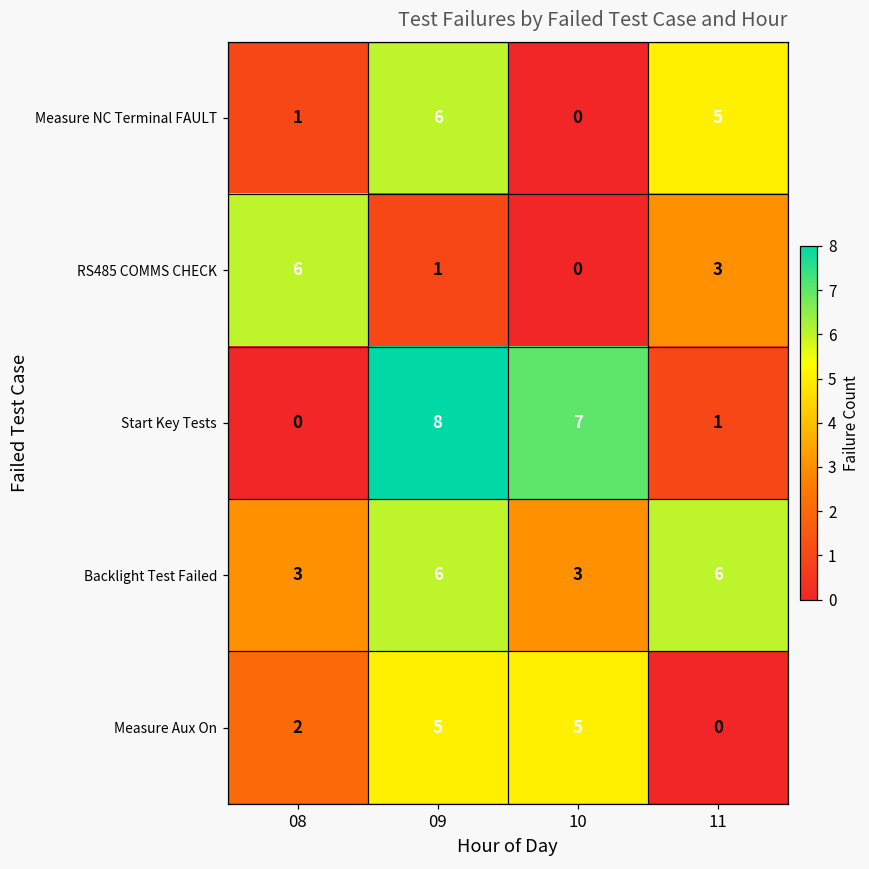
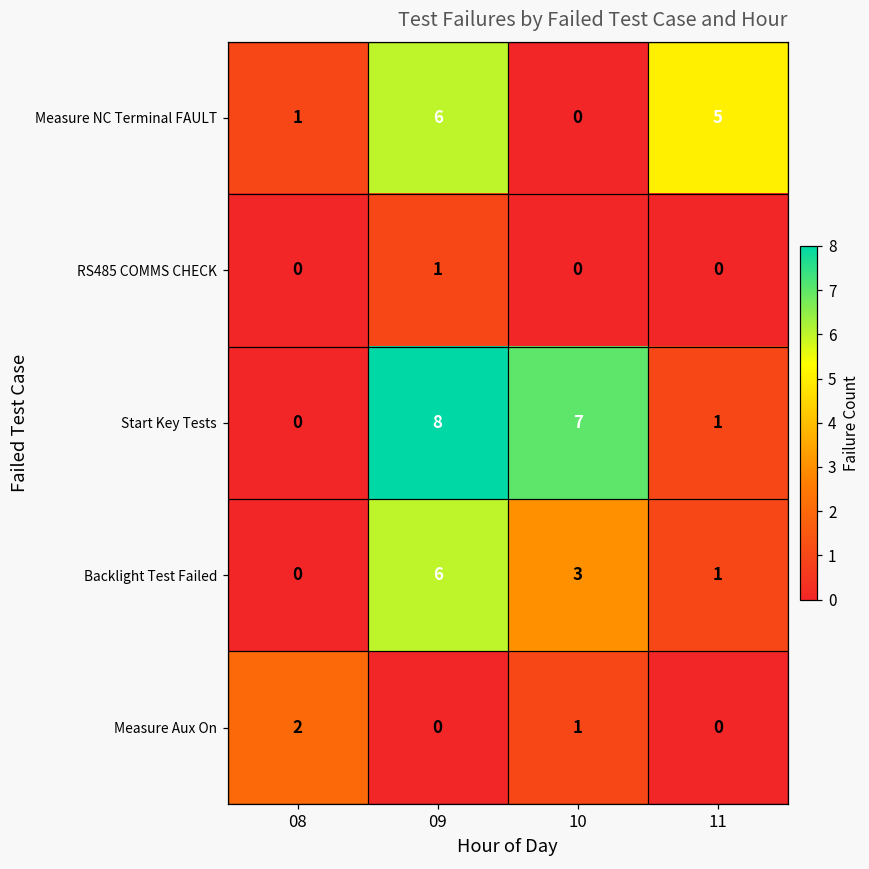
RS485 COMMS CHECK, 08: 6 -> 0
RS485 COMMS CHECK, 11: 3 -> 0
Backlight Test Failed, 08: 3 -> 0
Backlight Test Failed, 11: 6 -> 1
Measure Aux On, 09: 5 -> 0
Measure Aux On, 10: 5 -> 1
